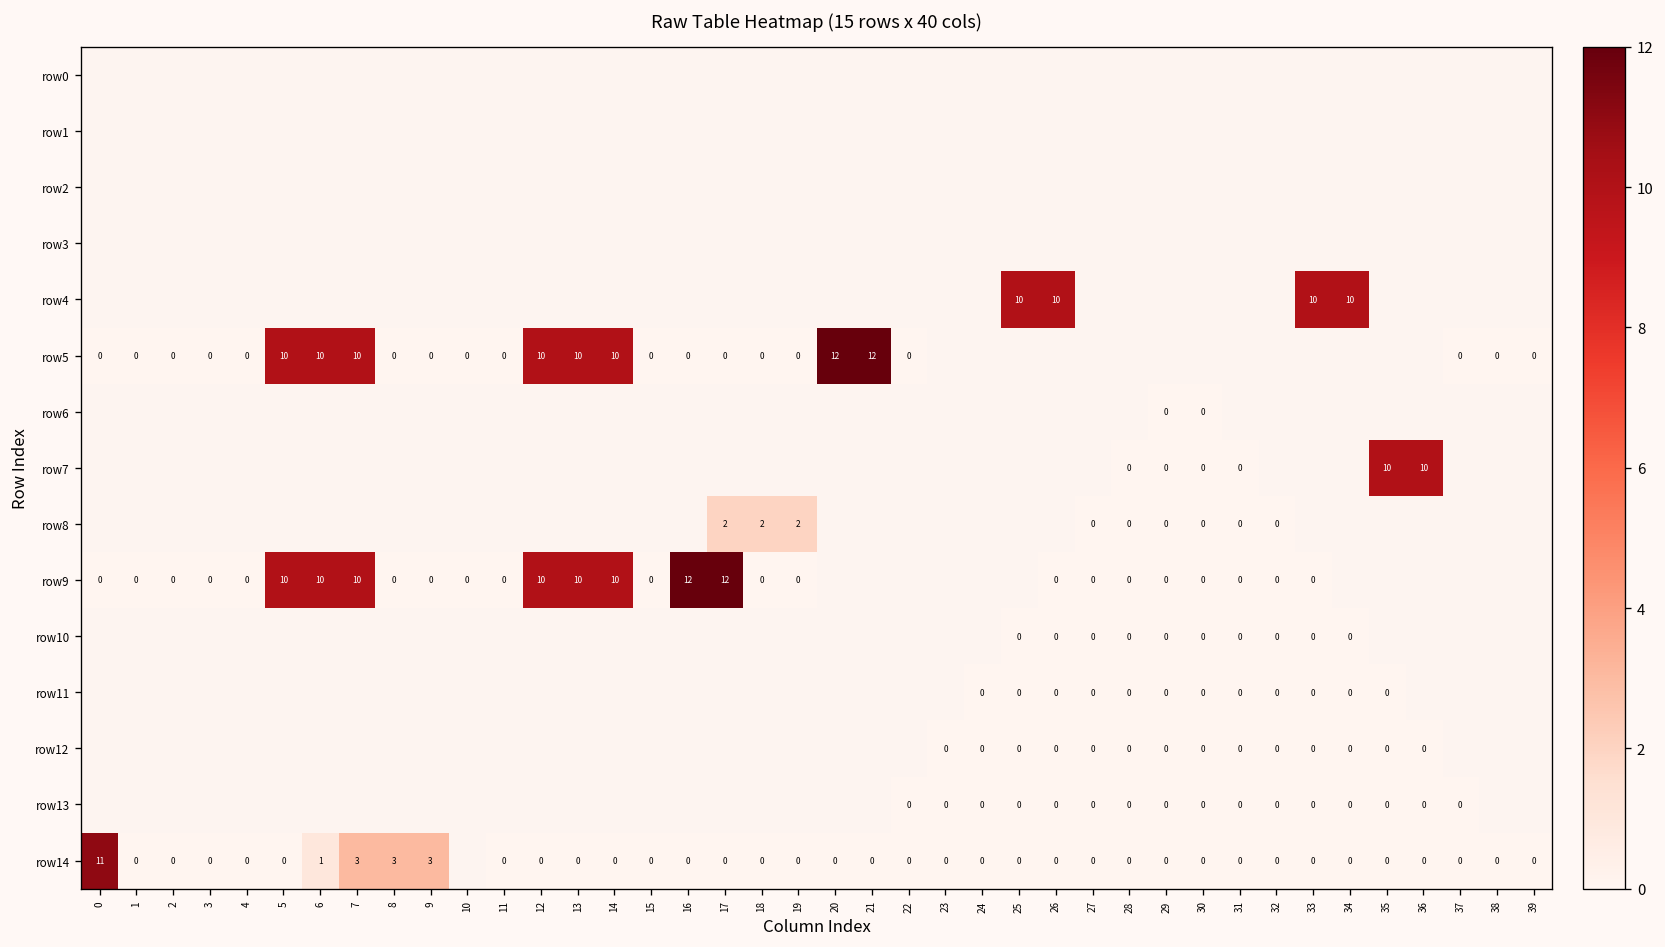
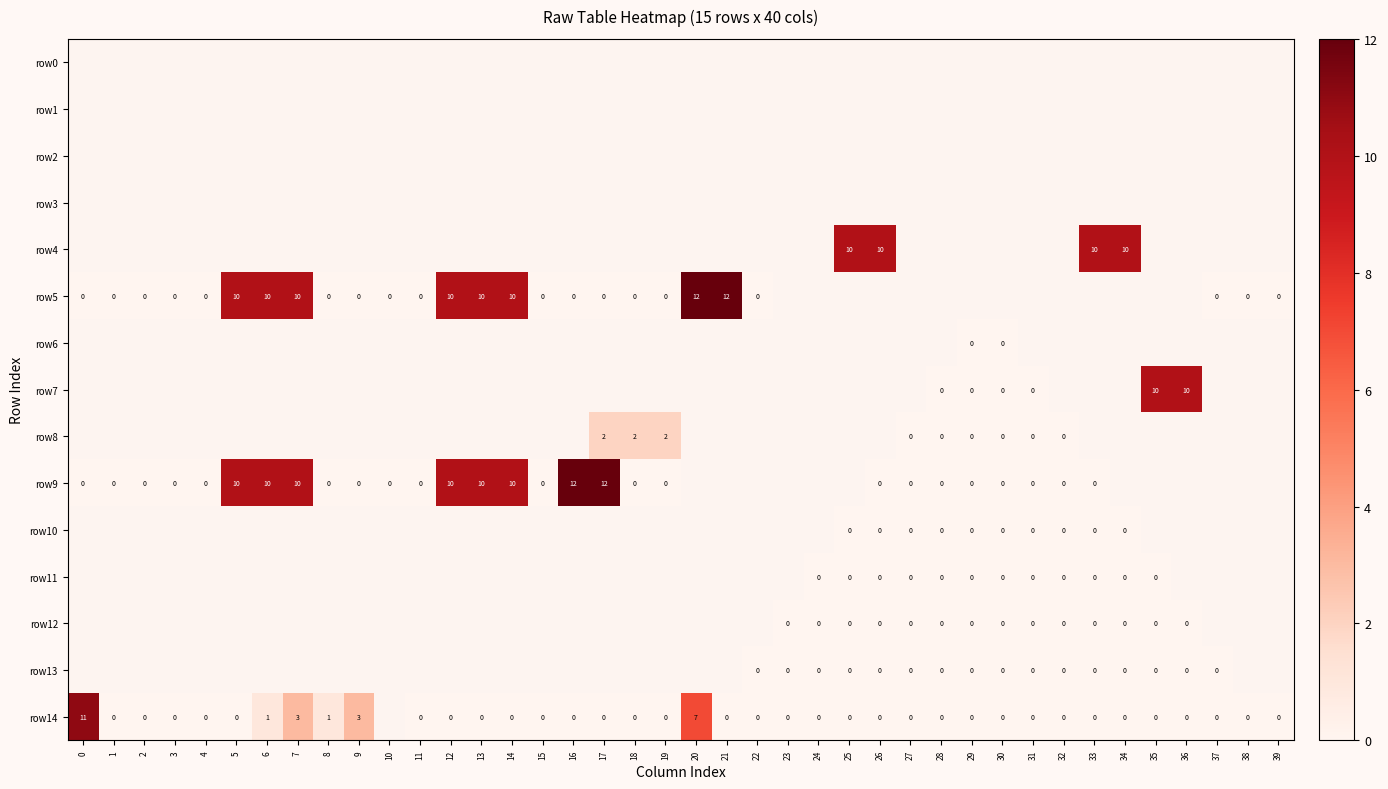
row14, 8: 3 -> 1
row14, 20: 0 -> 7
